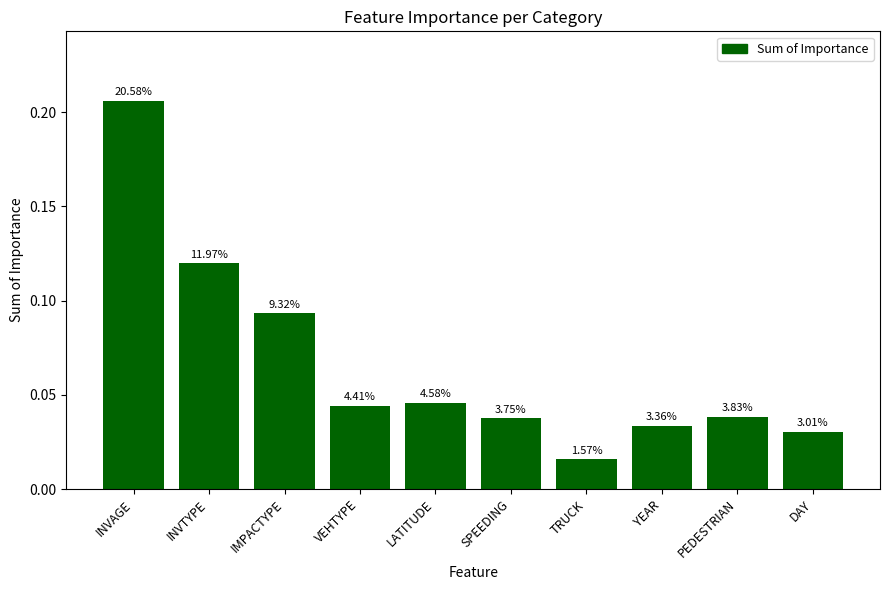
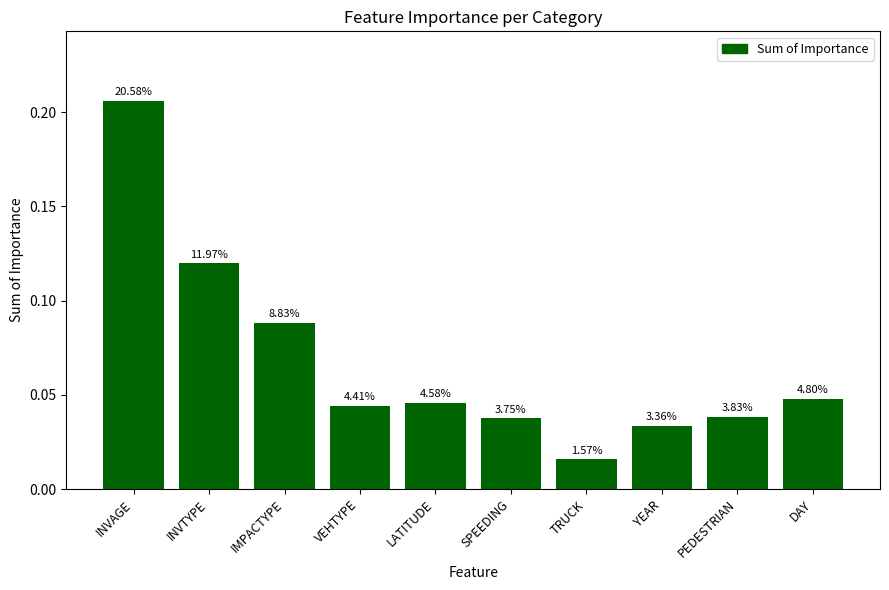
IMPACTYPE: 9.32% -> 8.83%
DAY: 3.01% -> 4.80%
